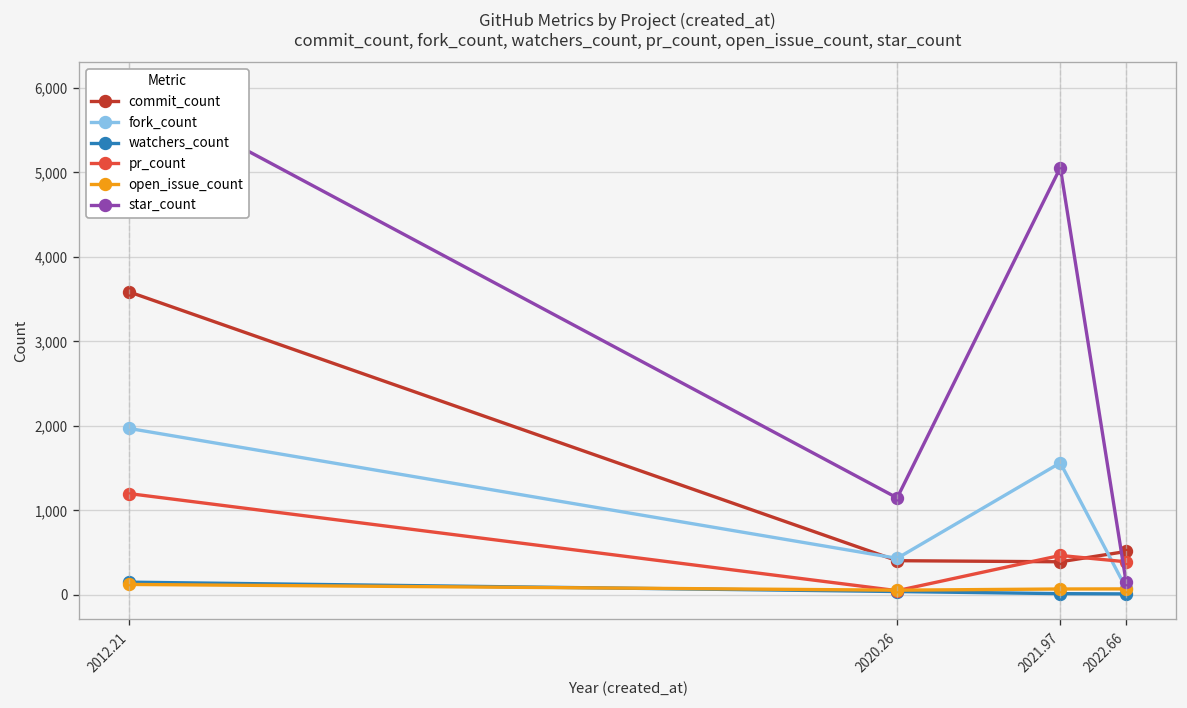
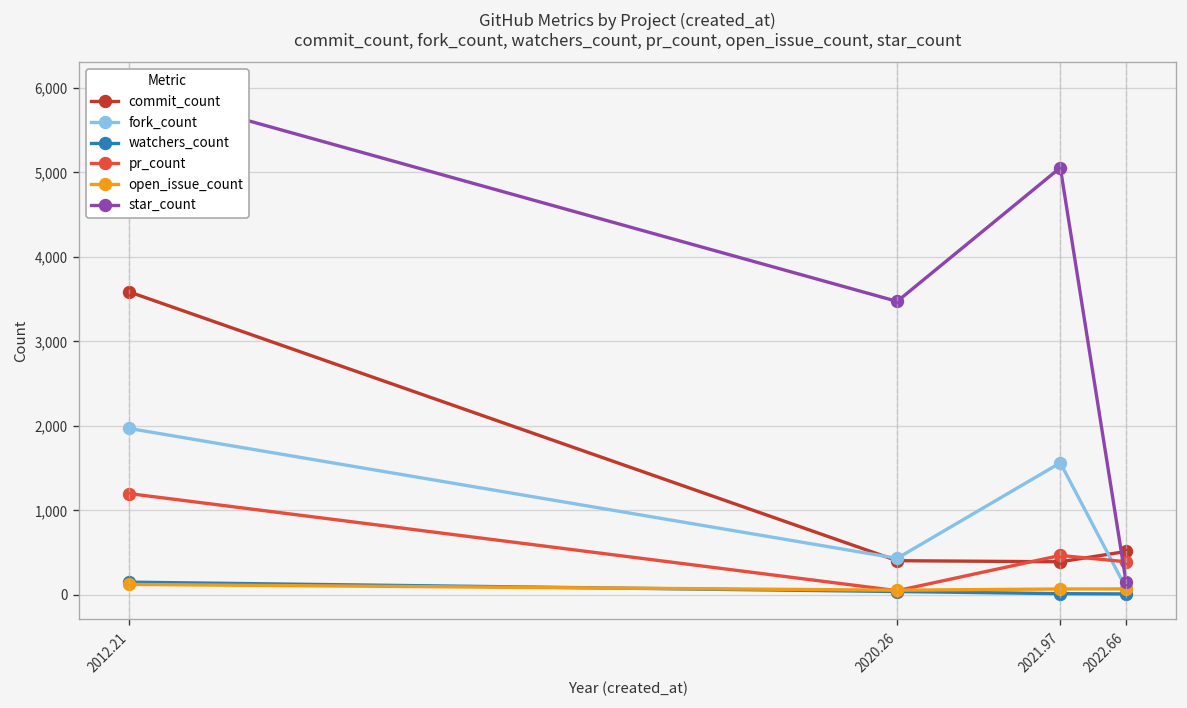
star_count, 2020.26: 1,100 -> 3,500
